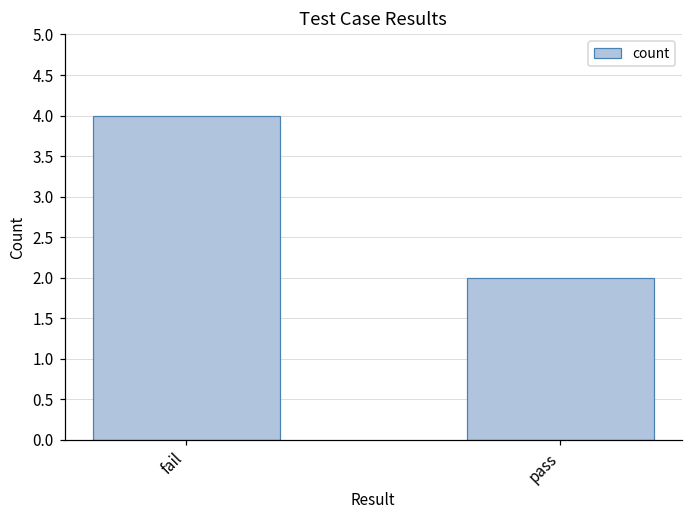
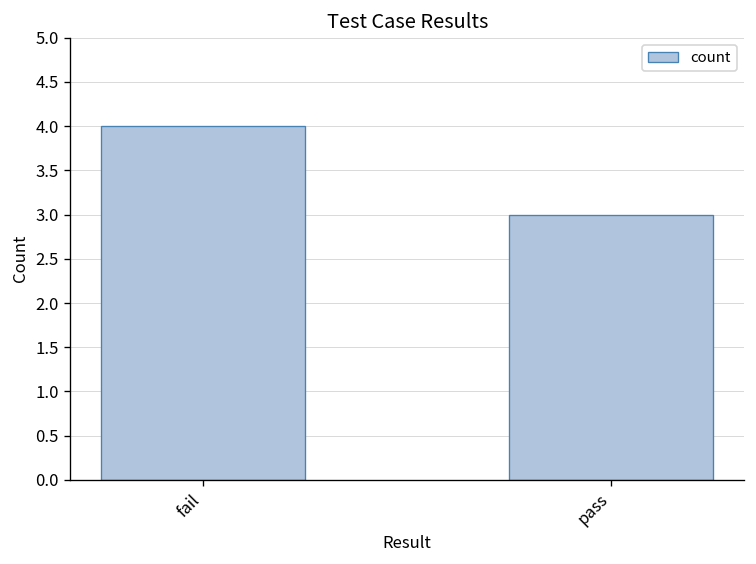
pass: 2 -> 3
